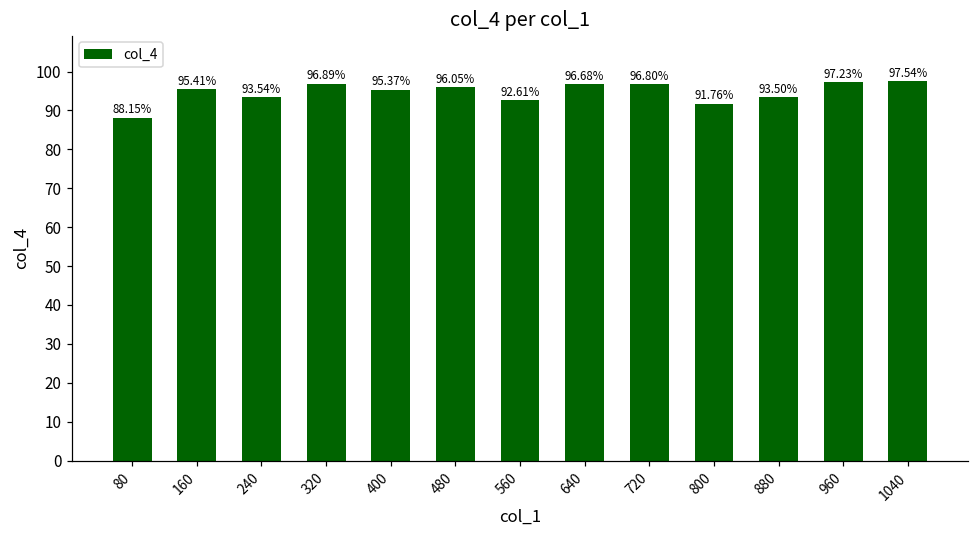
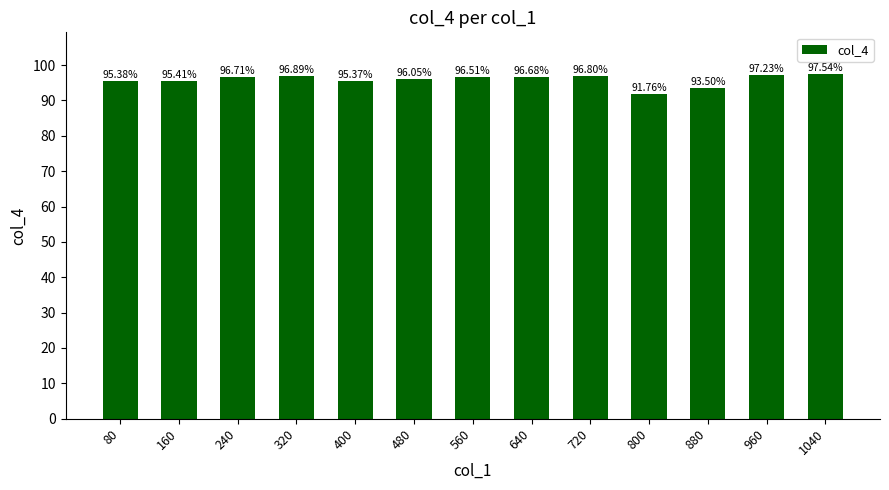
80: 88.15% -> 95.38%
240: 93.54% -> 96.71%
560: 92.61% -> 96.51%
